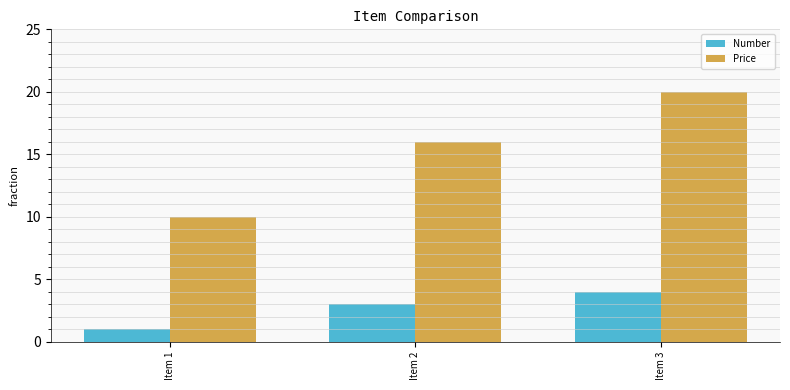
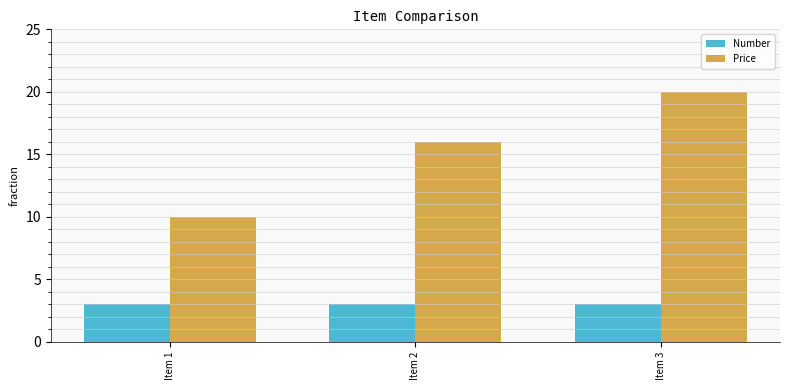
Number, Item 1: 1 -> 3
Number, Item 3: 4 -> 3
